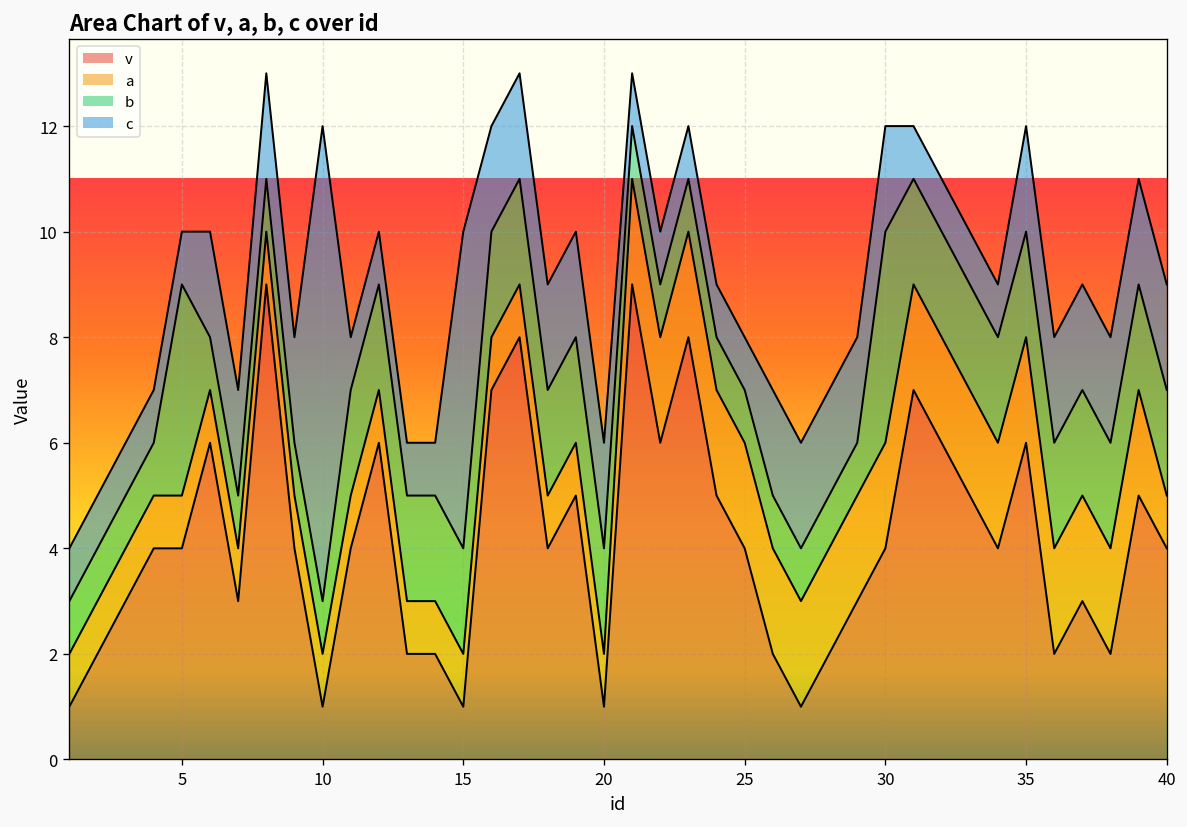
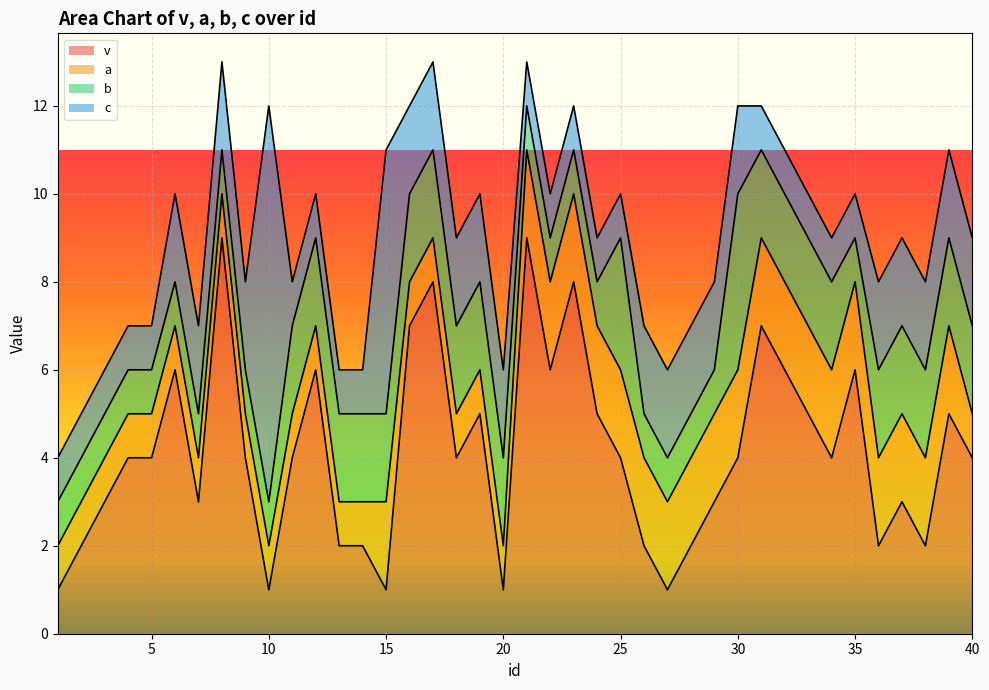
b, 5: 4 -> 1
a, 15: 1 -> 2
b, 25: 1 -> 3
b, 35: 2 -> 1
c, 35: 2 -> 1
